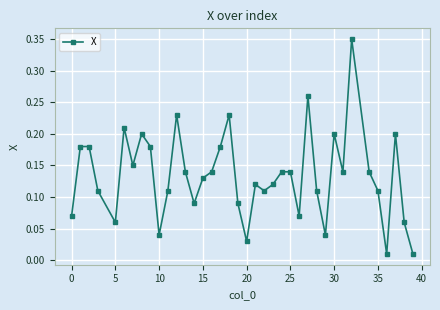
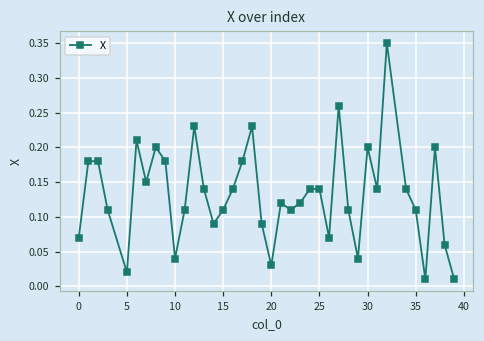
5: 0.06 -> 0.02
15: 0.13 -> 0.11
